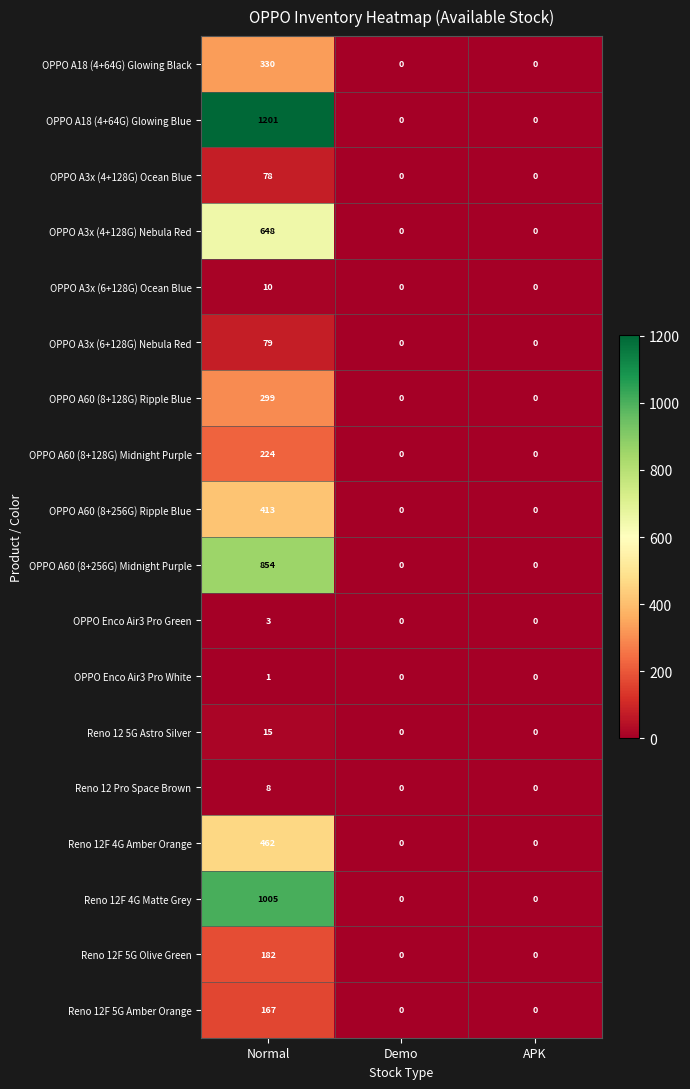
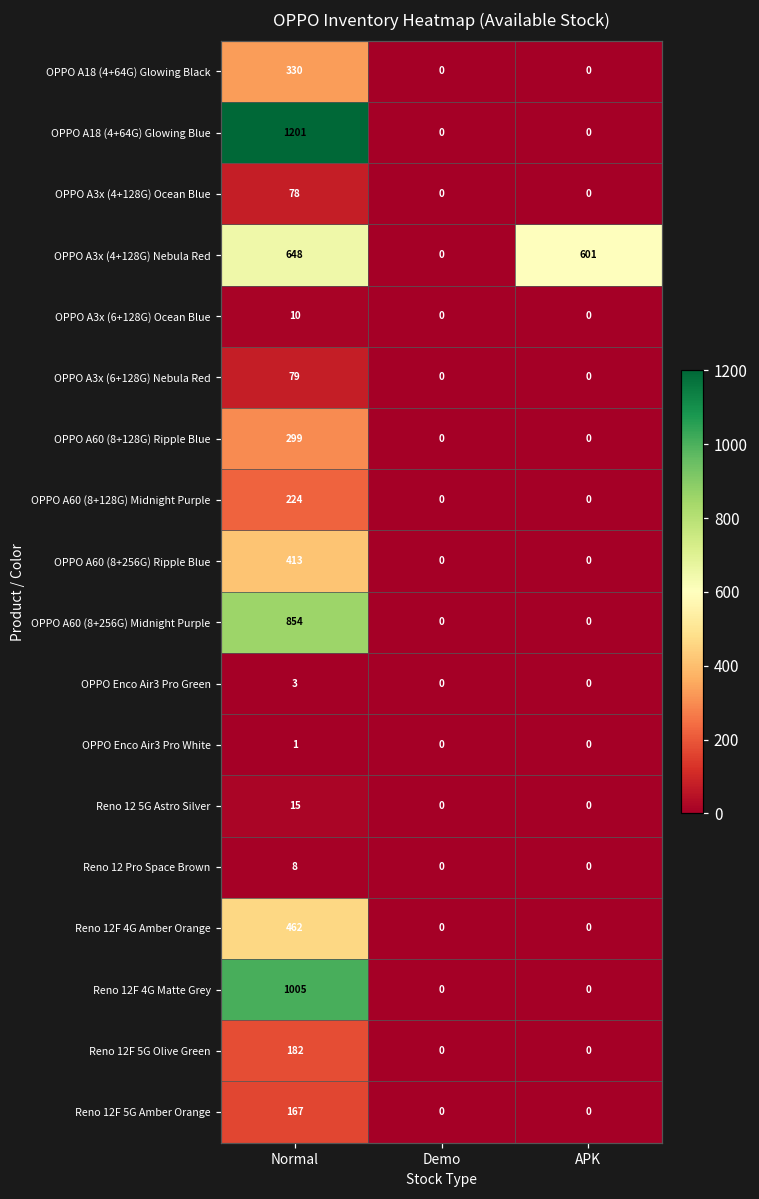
OPPO A3x (4+128G) Nebula Red, APK: 0 -> 601
